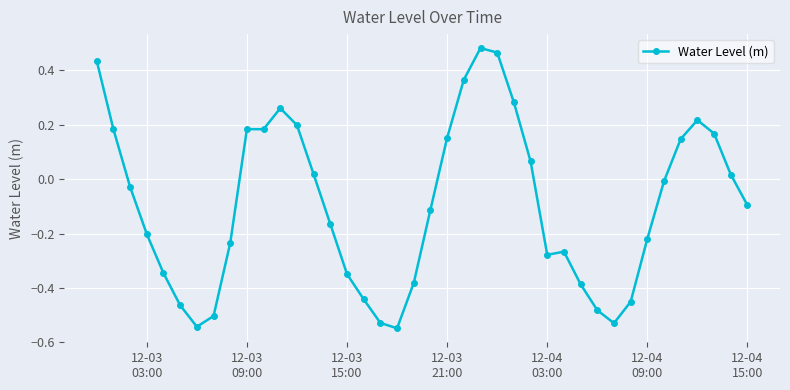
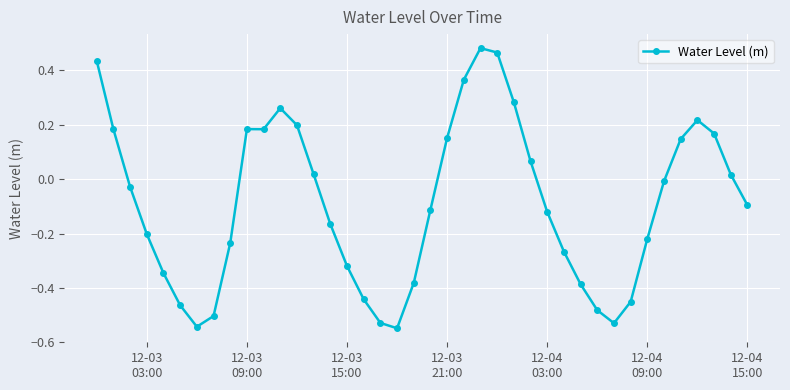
12-03 15:00: -0.35 -> -0.32
12-04 03:00: -0.28 -> -0.12
